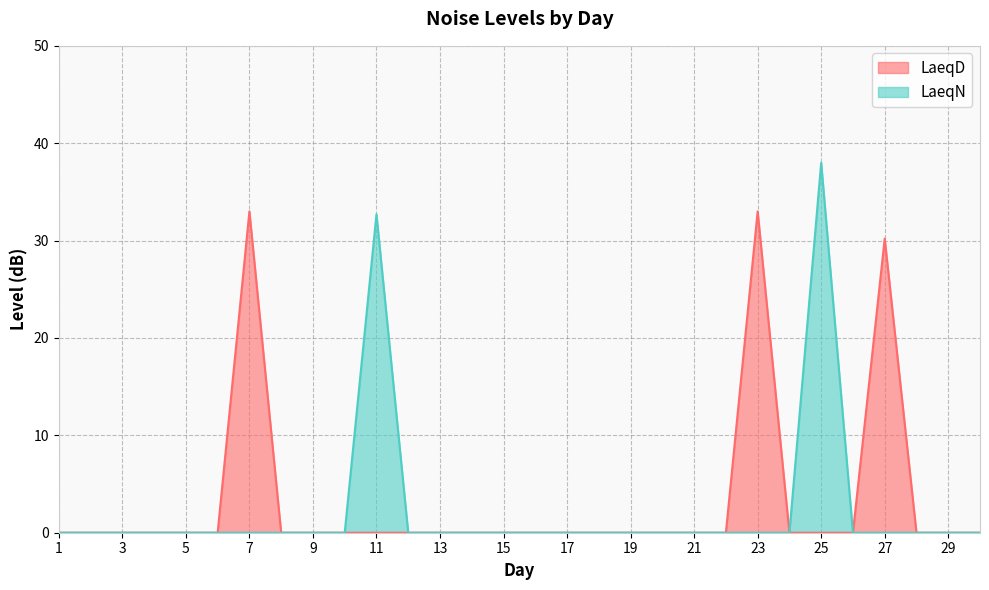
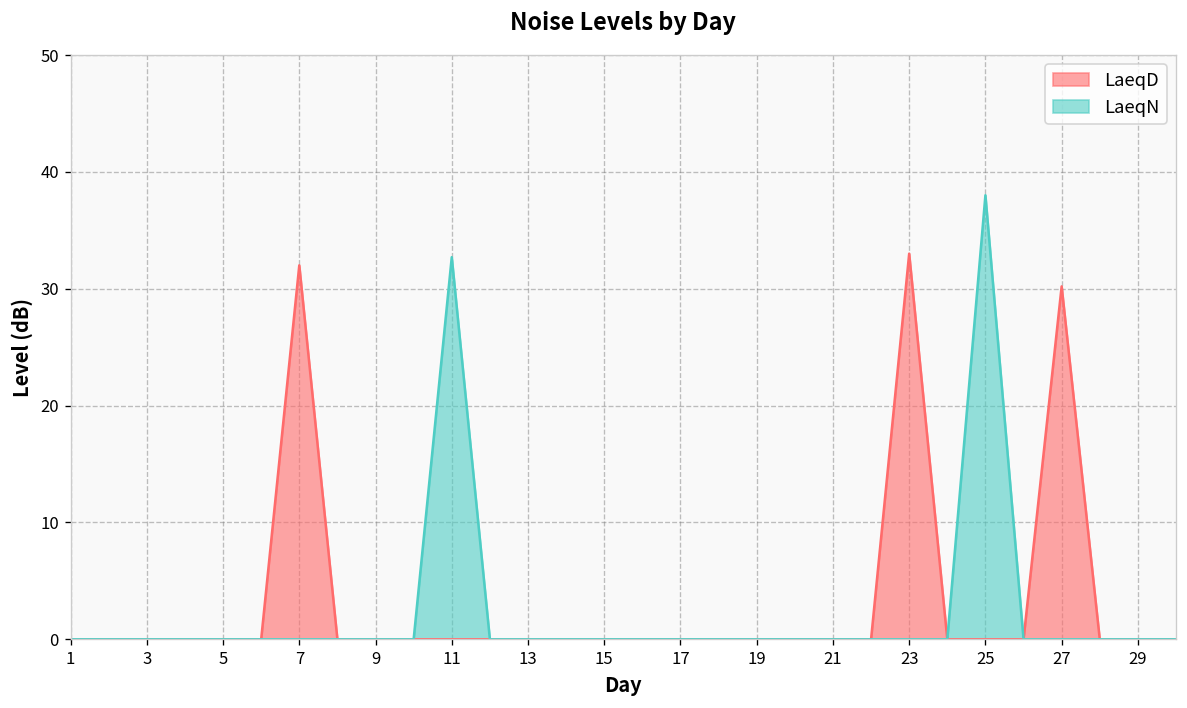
LaeqD, 7: 33 -> 32
